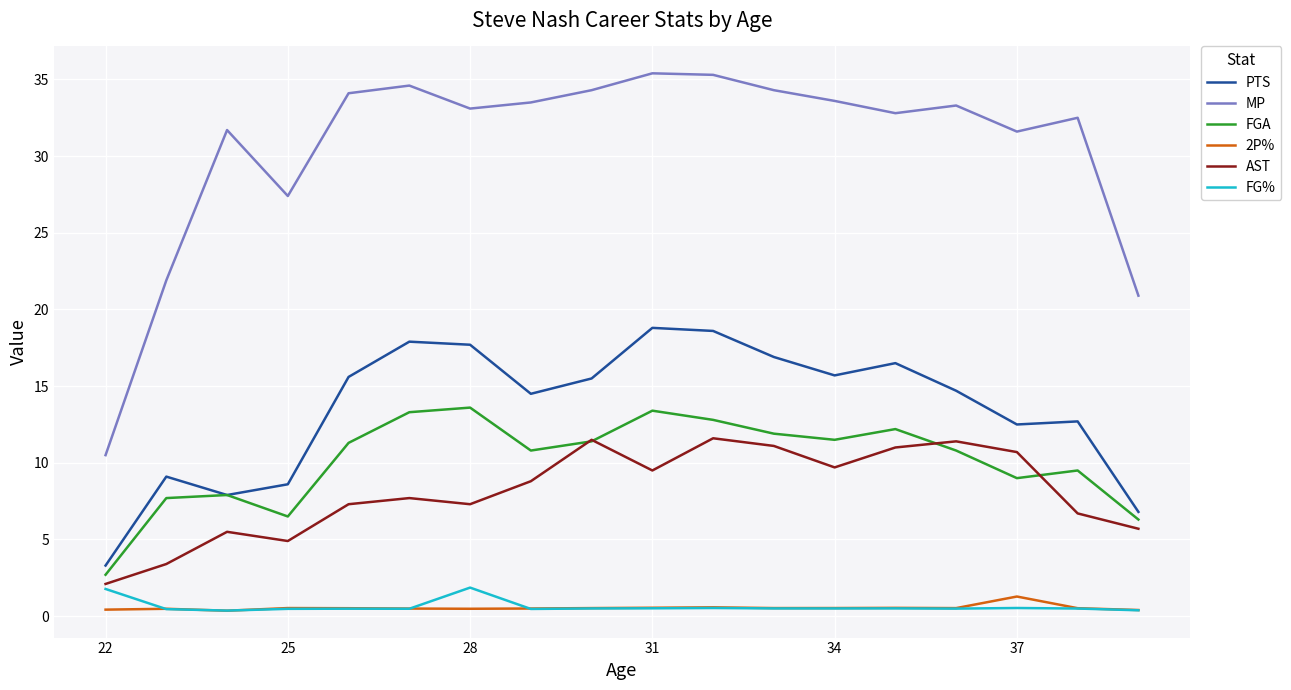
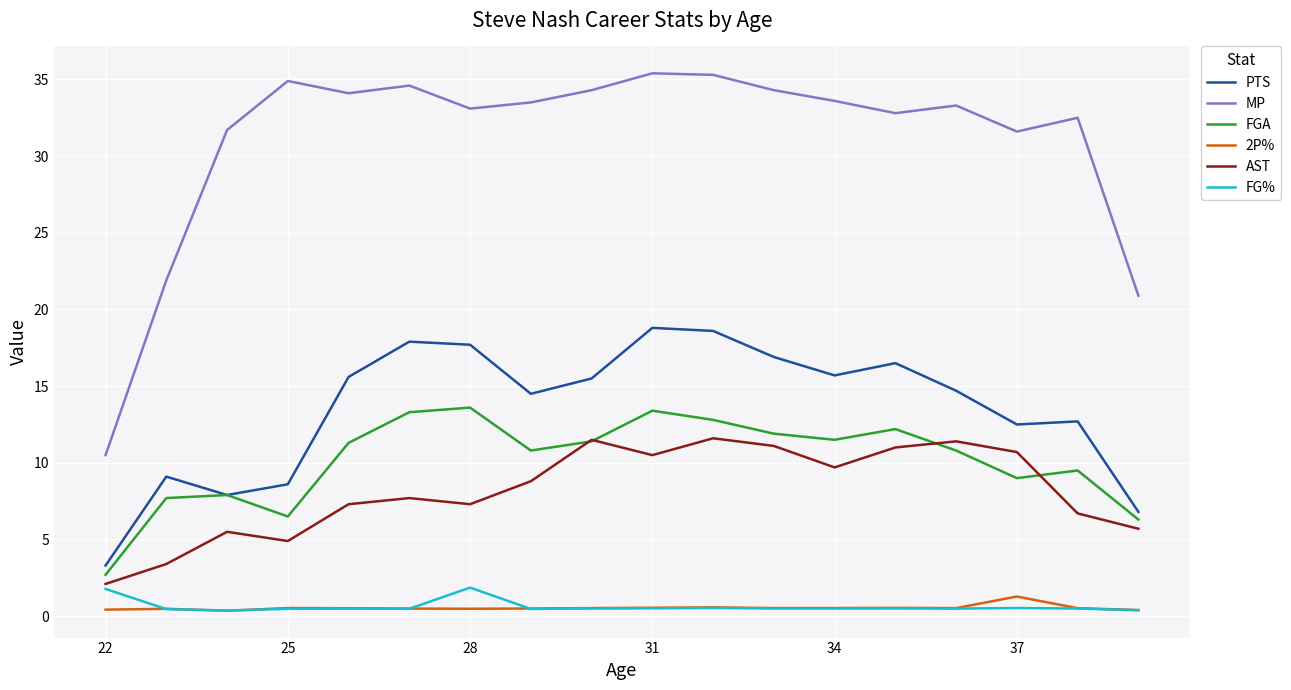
MP, 25: 27.4 -> 34.9
AST, 31: 9.5 -> 10.5
